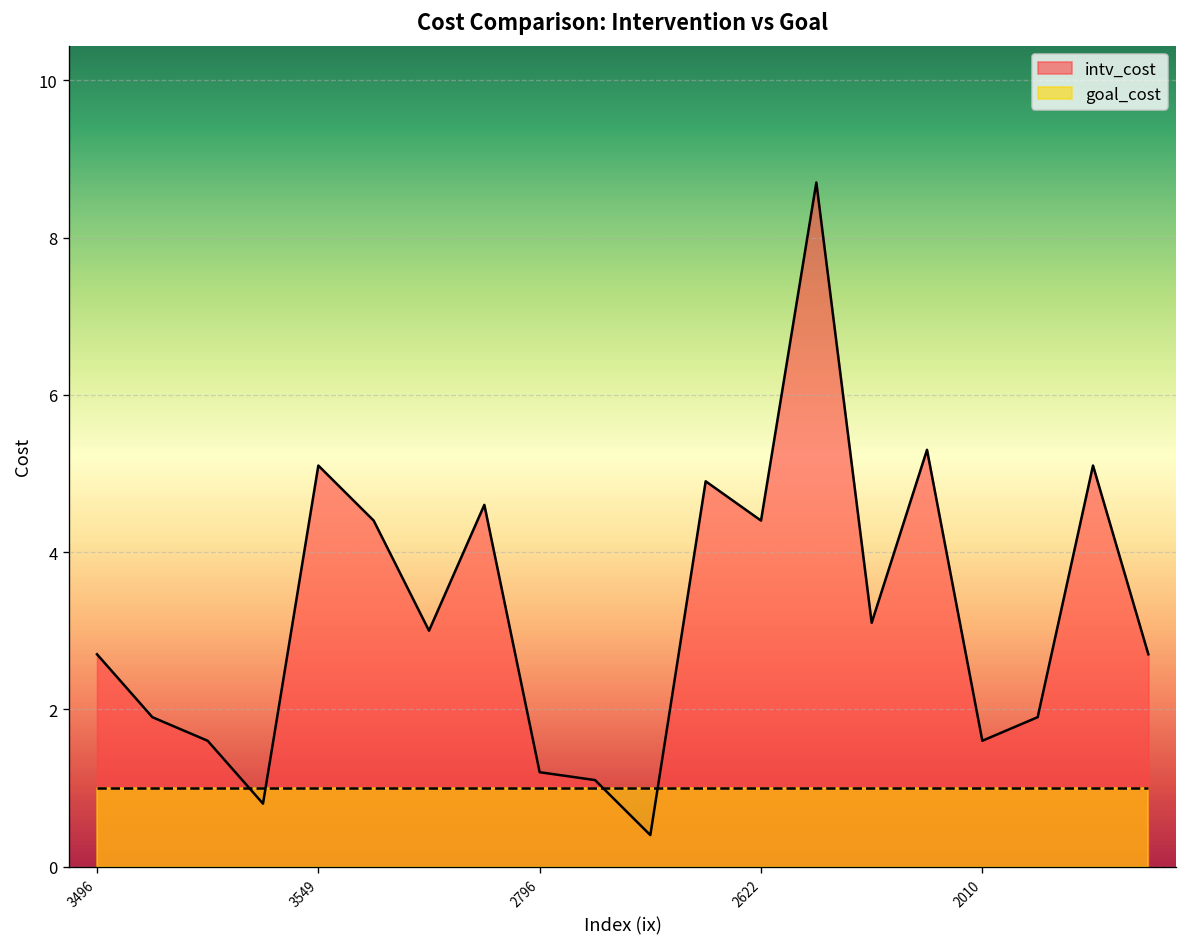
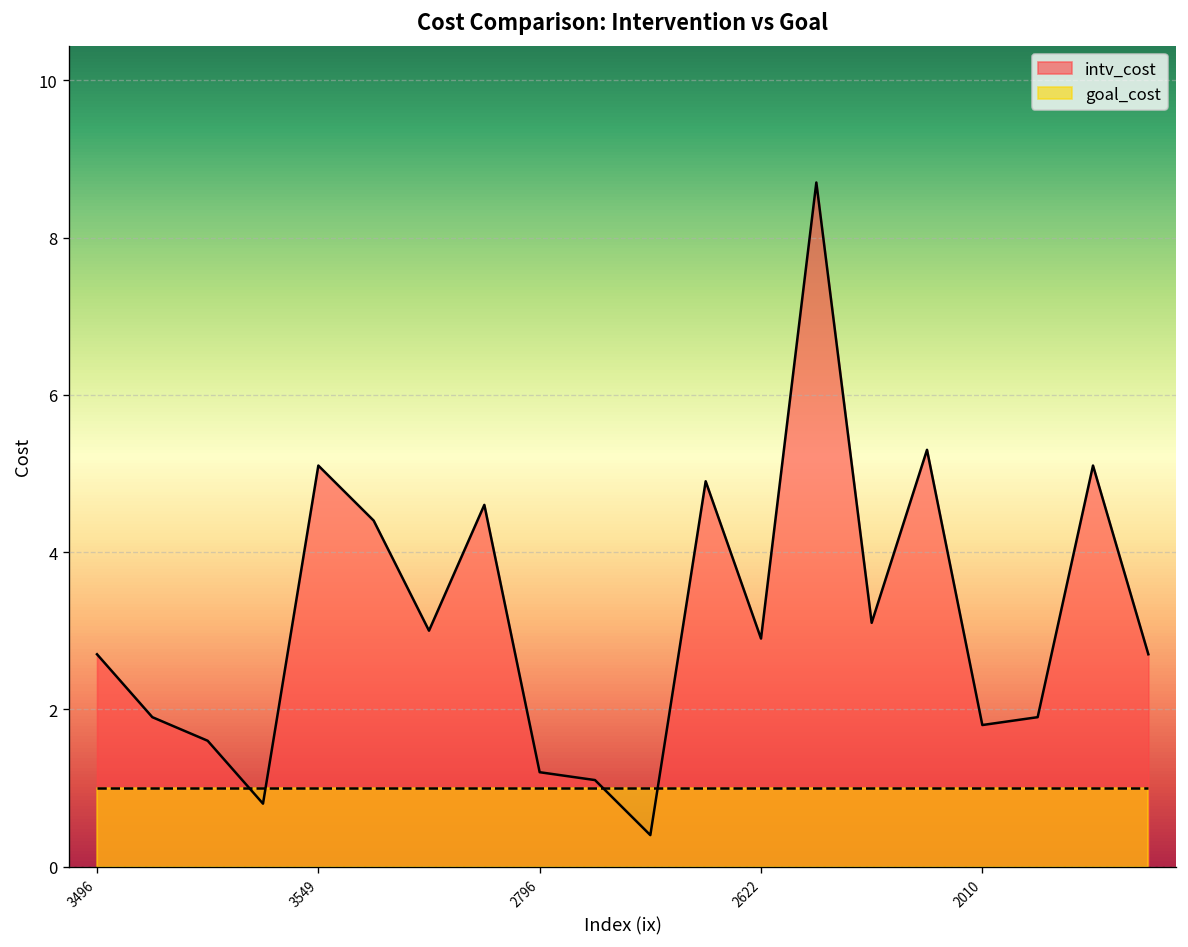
intv_cost, 2622: 4.4 -> 2.9
intv_cost, 2010: 1.6 -> 1.8
